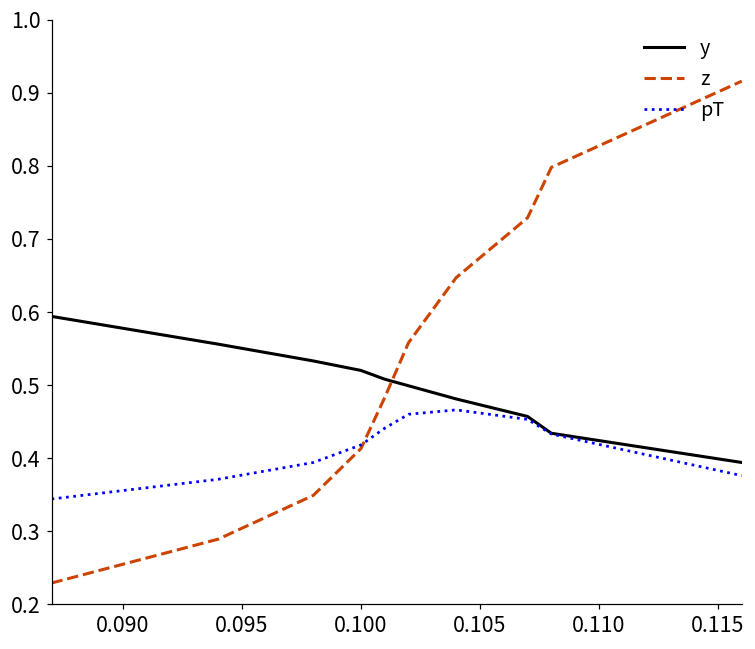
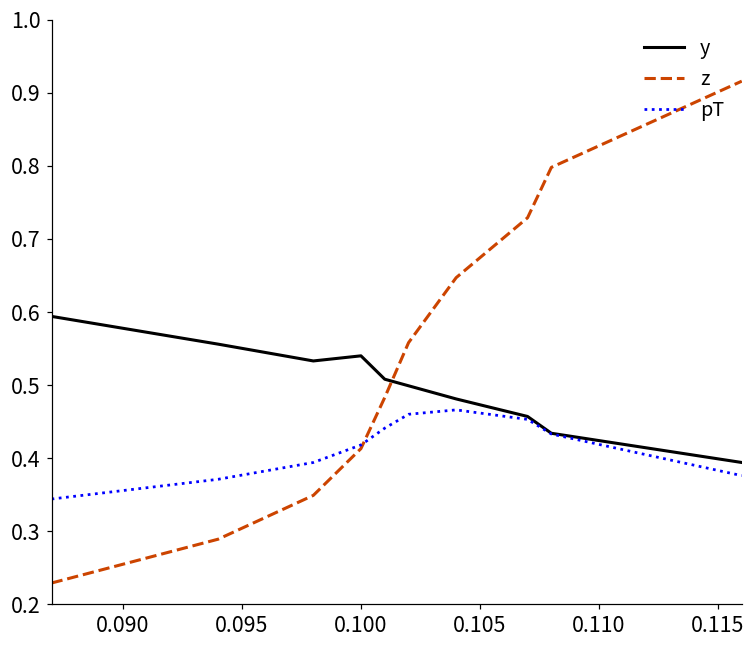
y, 0.100: 0.52 -> 0.54
